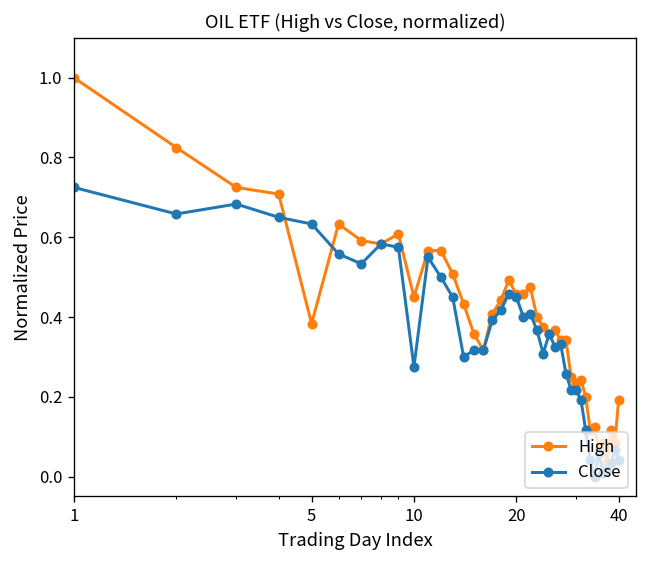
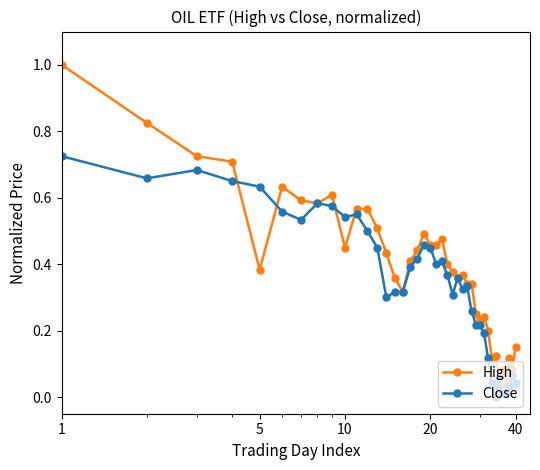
Close, 10: 0.28 -> 0.54
High, 40: 0.19 -> 0.15
